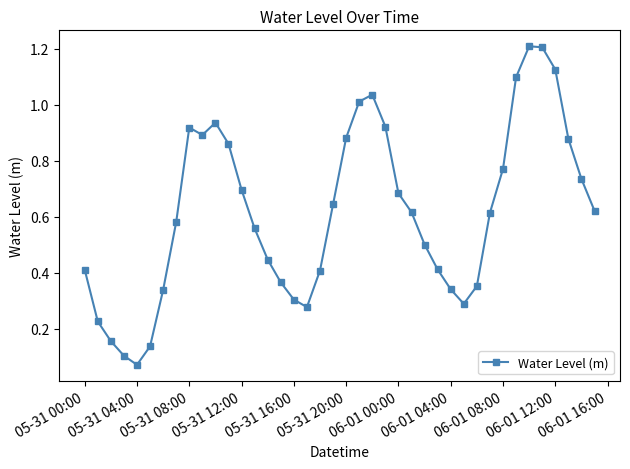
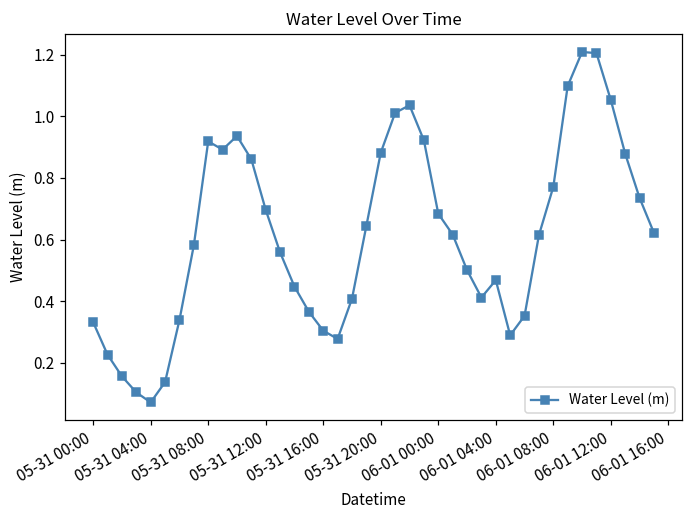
05-31 00:00: 0.41 -> 0.33
06-01 04:00: 0.34 -> 0.47
06-01 12:00: 1.13 -> 1.05
